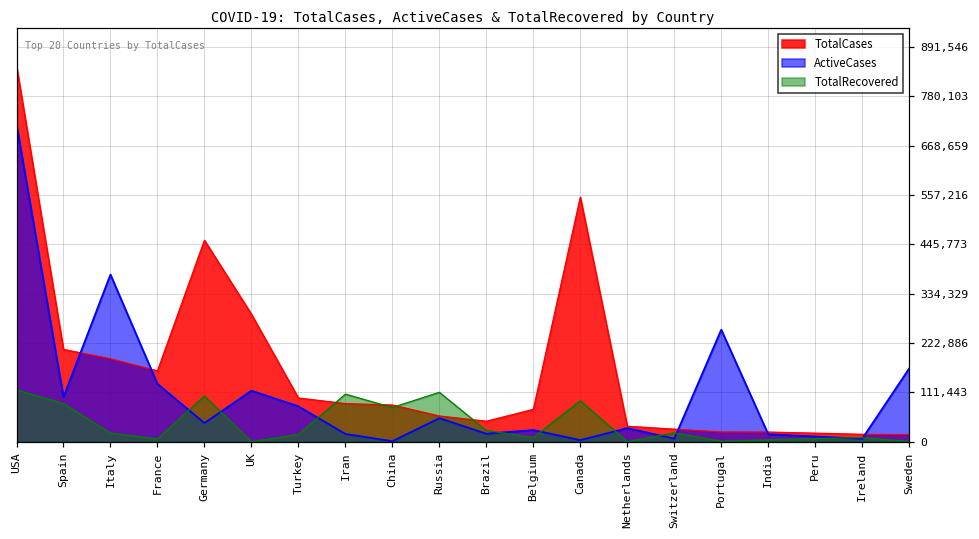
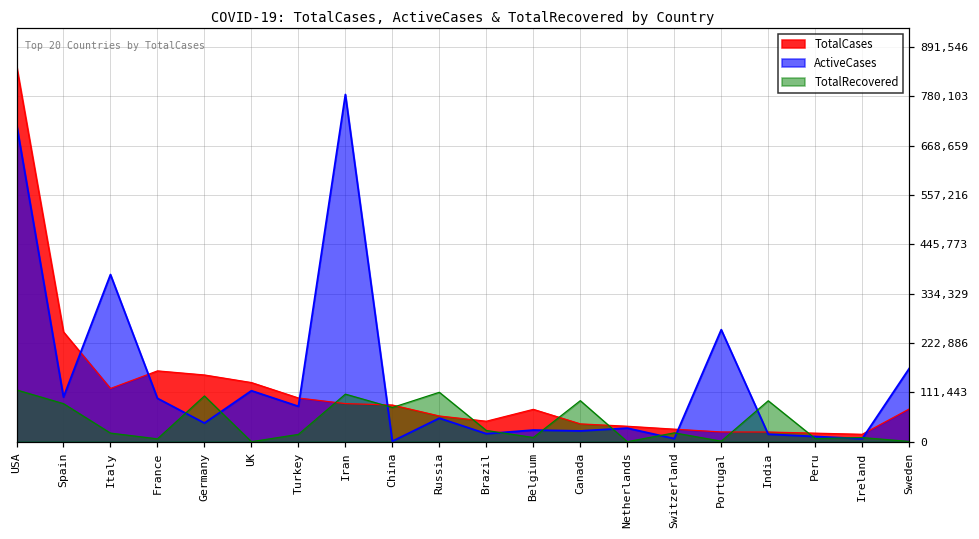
TotalCases, Spain: 210,000 -> 250,000
TotalCases, Italy: 190,000 -> 120,000
ActiveCases, France: 130,000 -> 100,000
TotalCases, Germany: 450,000 -> 150,000
TotalCases, UK: 290,000 -> 130,000
ActiveCases, Iran: 20,000 -> 780,000
TotalCases, Canada: 550,000 -> 40,000
ActiveCases, Canada: 0 -> 20,000
TotalRecovered, India: 0 -> 90,000
TotalCases, Sweden: 20,000 -> 70,000
